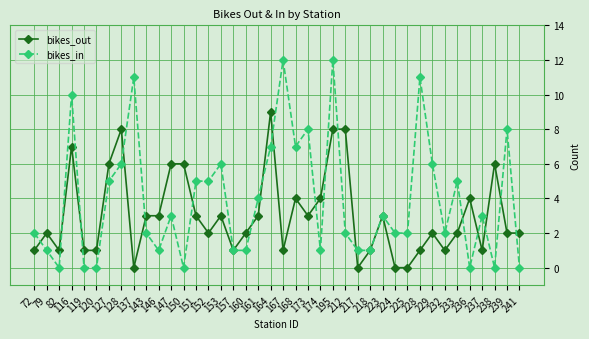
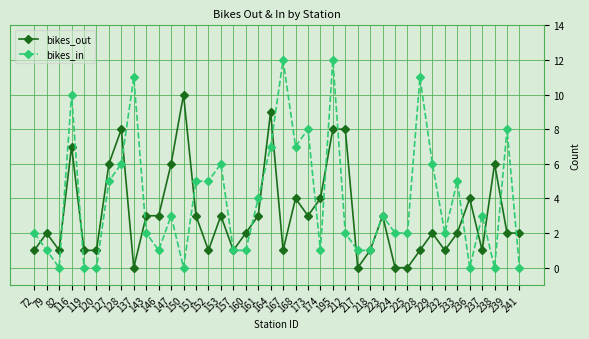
bikes_out, 150: 6 -> 10
bikes_out, 152: 2 -> 1
